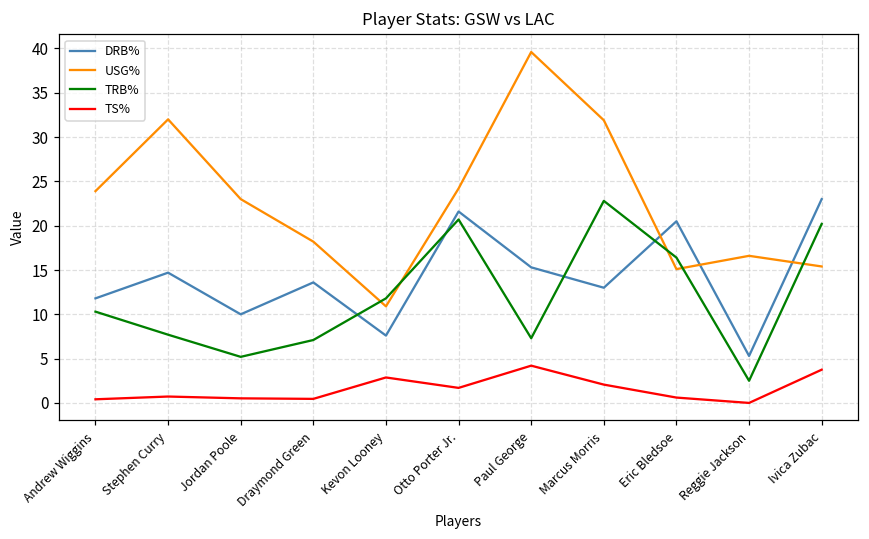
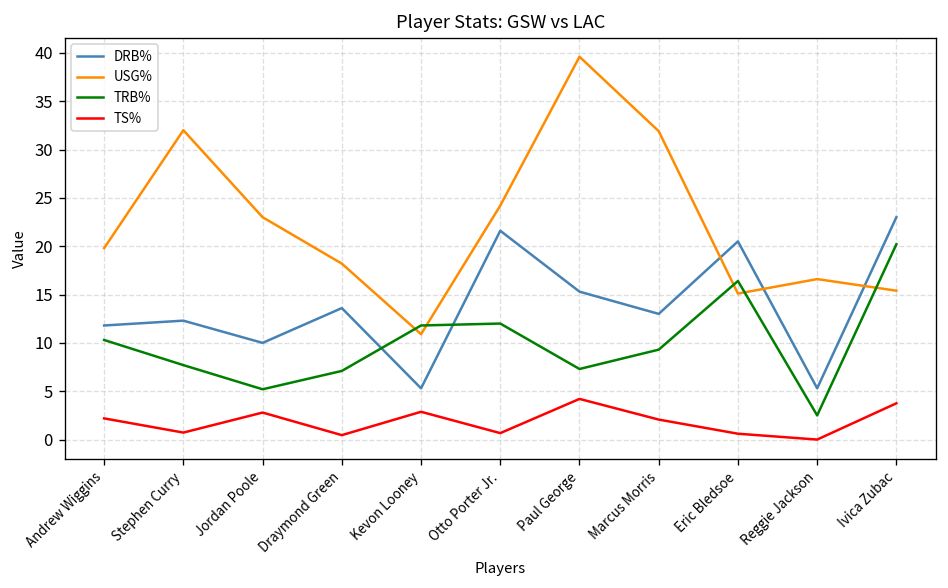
USG%, Andrew Wiggins: 24 -> 20
TS%, Andrew Wiggins: 0 -> 2
DRB%, Stephen Curry: 15 -> 12
TS%, Jordan Poole: 1 -> 3
DRB%, Kevon Looney: 8 -> 5
TRB%, Otto Porter Jr.: 21 -> 12
TS%, Otto Porter Jr.: 2 -> 1
TRB%, Marcus Morris: 23 -> 9
